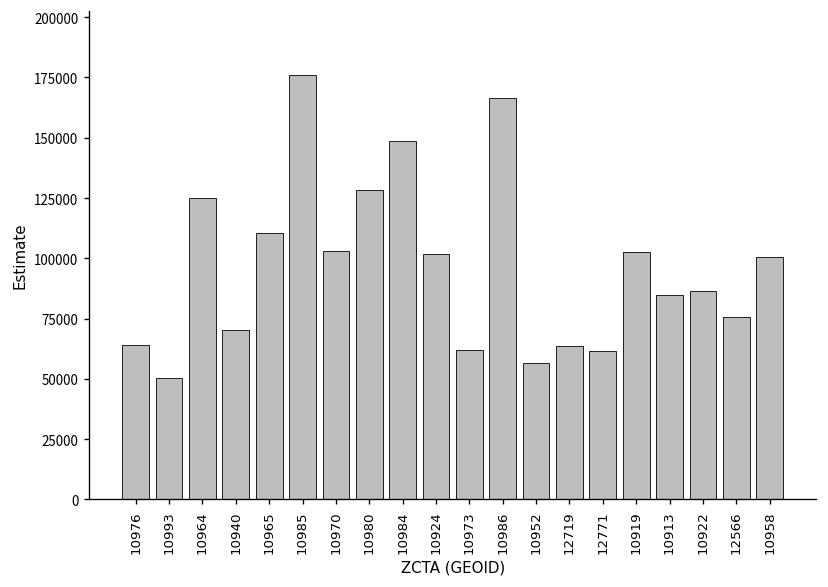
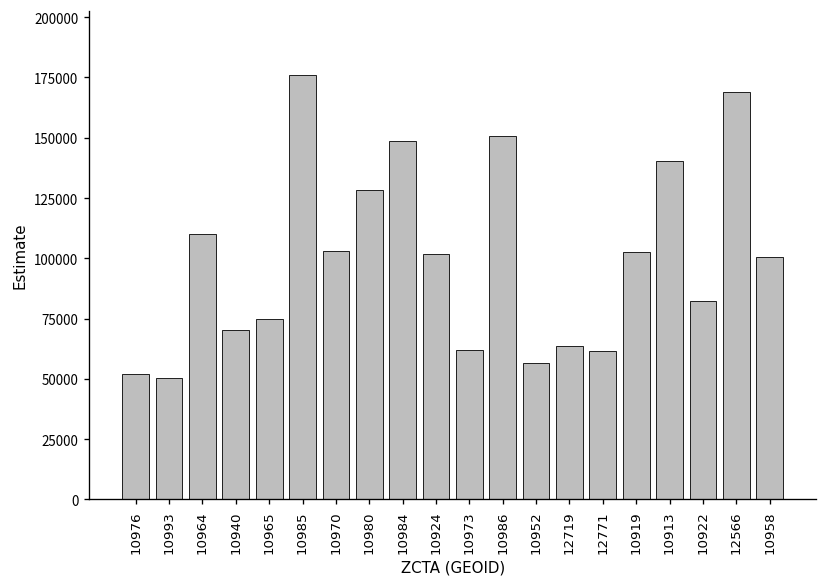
10976: 64000 -> 52000
10964: 125000 -> 110000
10965: 111000 -> 75000
10986: 166000 -> 151000
10913: 85000 -> 140000
10922: 87000 -> 82000
12566: 76000 -> 169000
